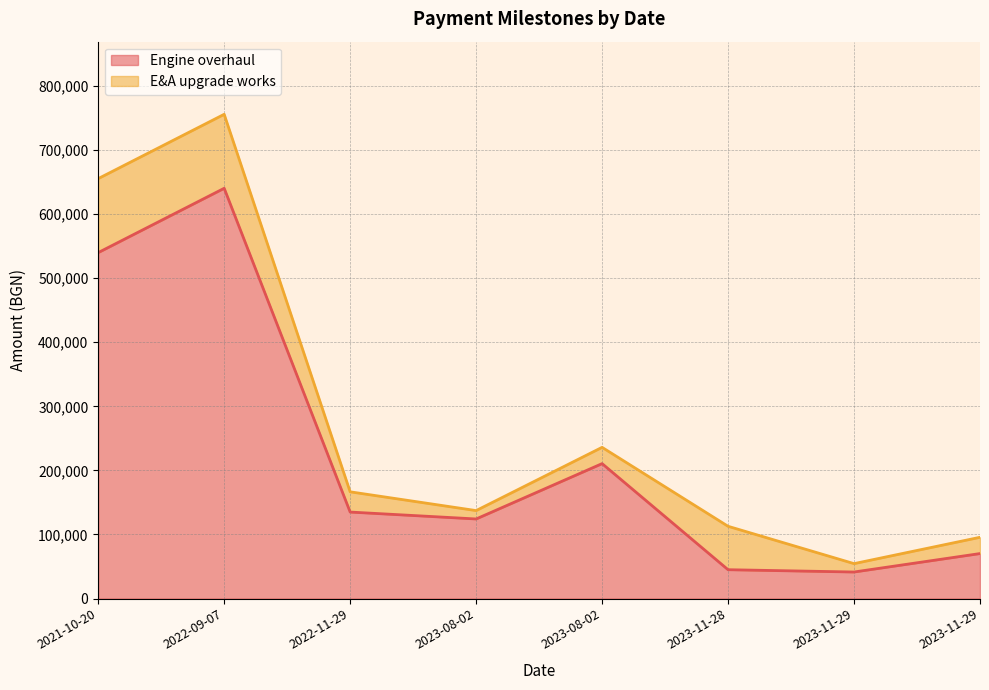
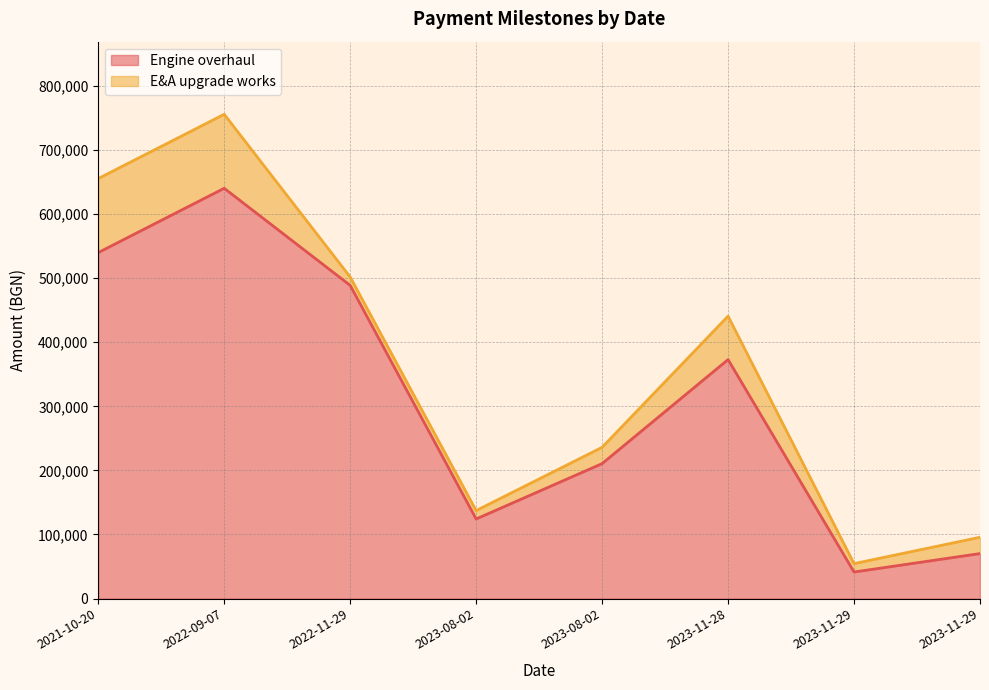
Engine overhaul, 2022-11-29: 140,000 -> 490,000
E&A upgrade works, 2022-11-29: 30,000 -> 10,000
Engine overhaul, 2023-11-28: 50,000 -> 370,000
